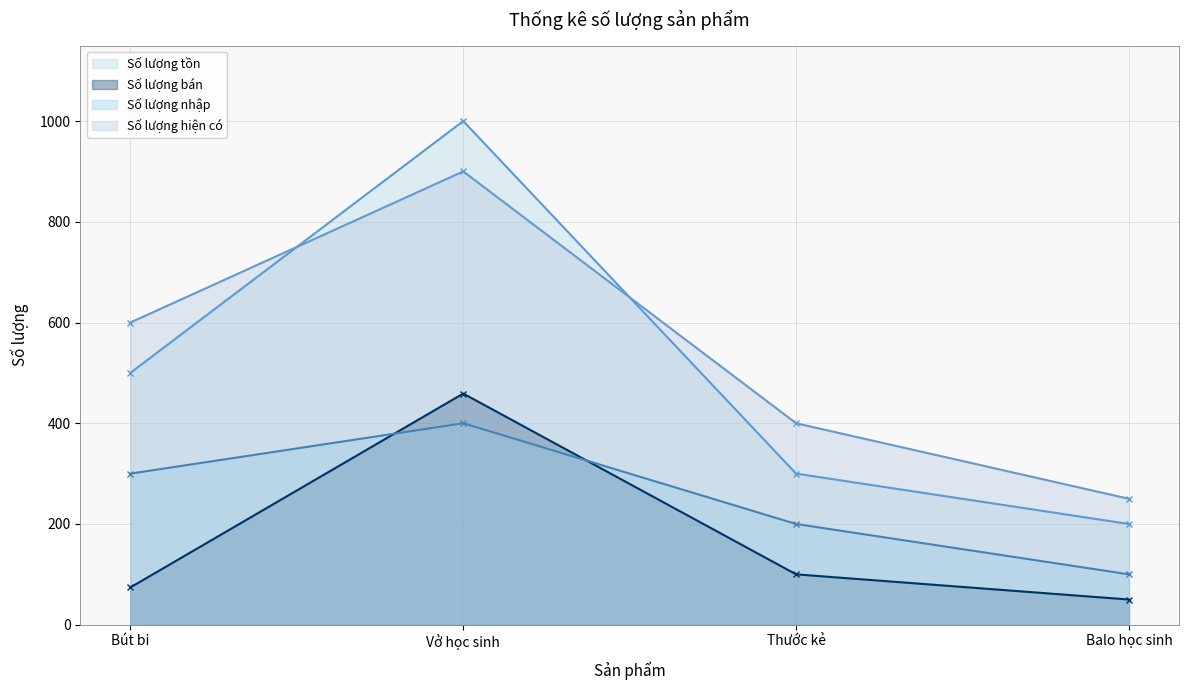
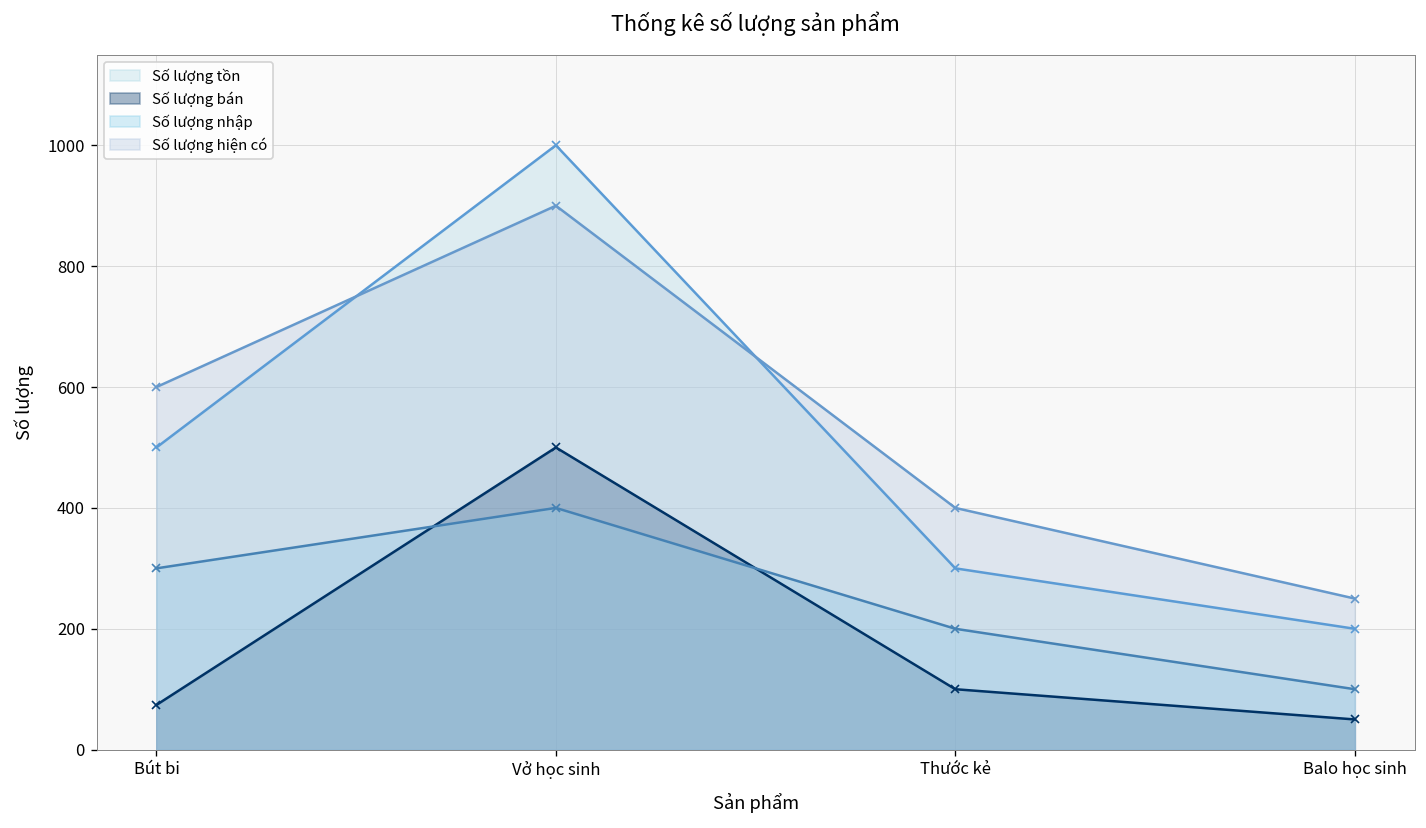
Số lượng bán, Vở học sinh: 460 -> 500
